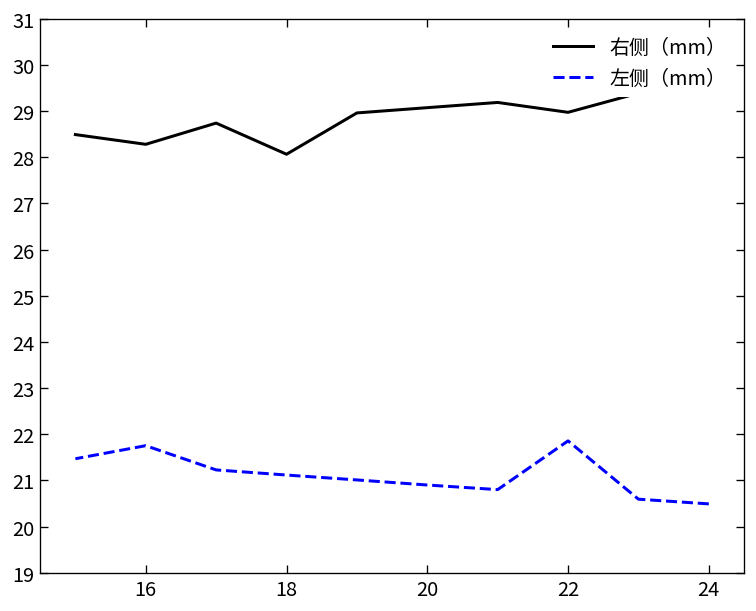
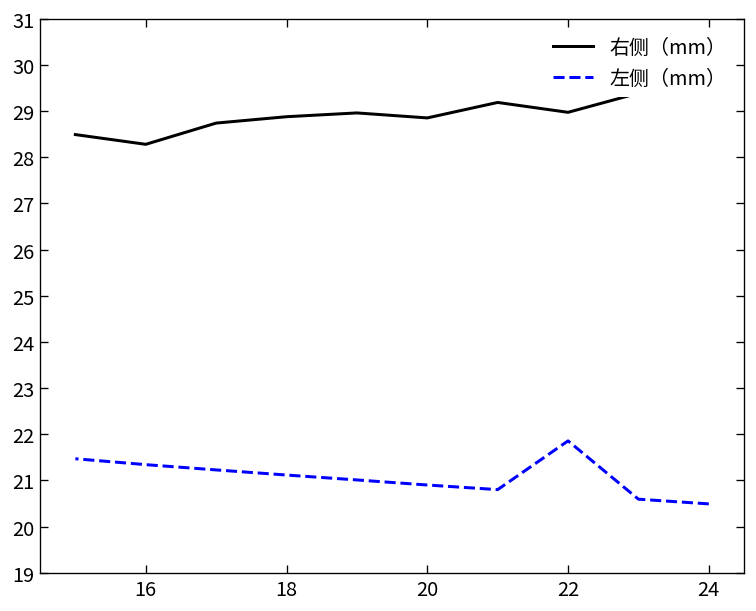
左侧（mm）, 16: 21.8 -> 21.3
右侧（mm）, 18: 28.1 -> 28.9
右侧（mm）, 20: 29.1 -> 28.9
